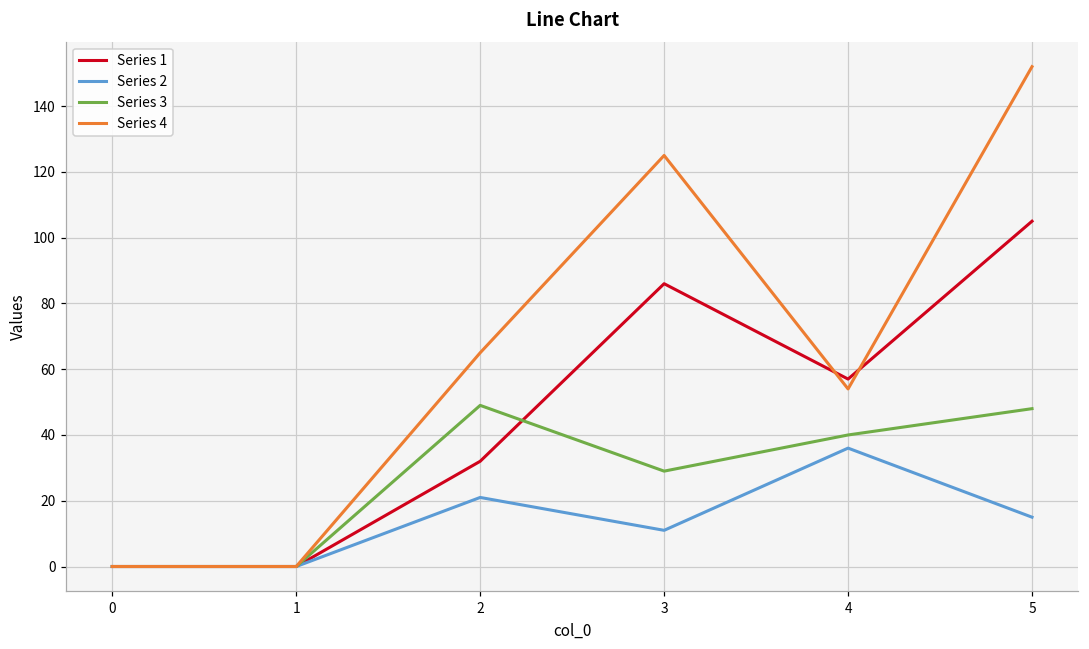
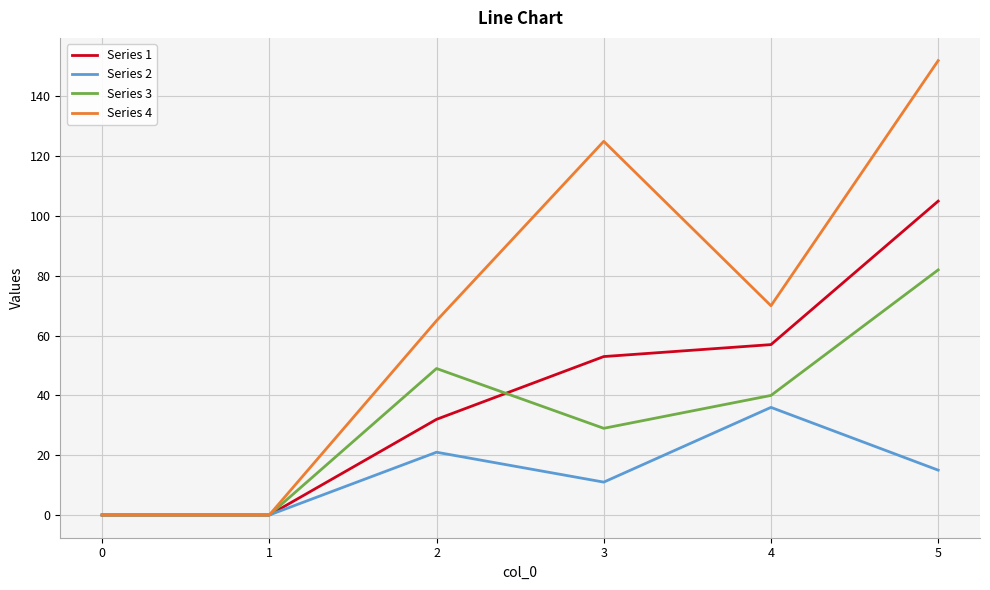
Series 1, 3: 86 -> 53
Series 4, 4: 54 -> 70
Series 3, 5: 48 -> 82
